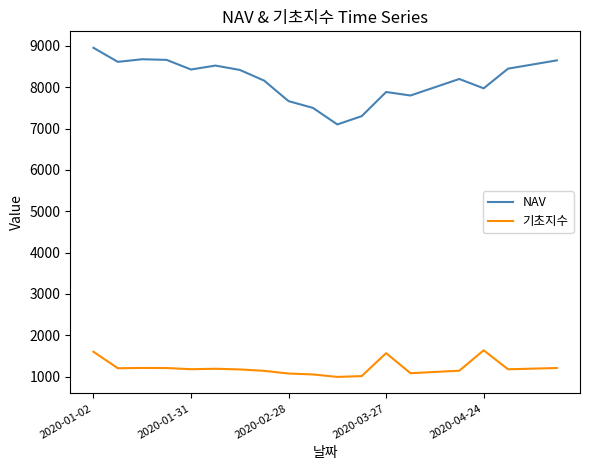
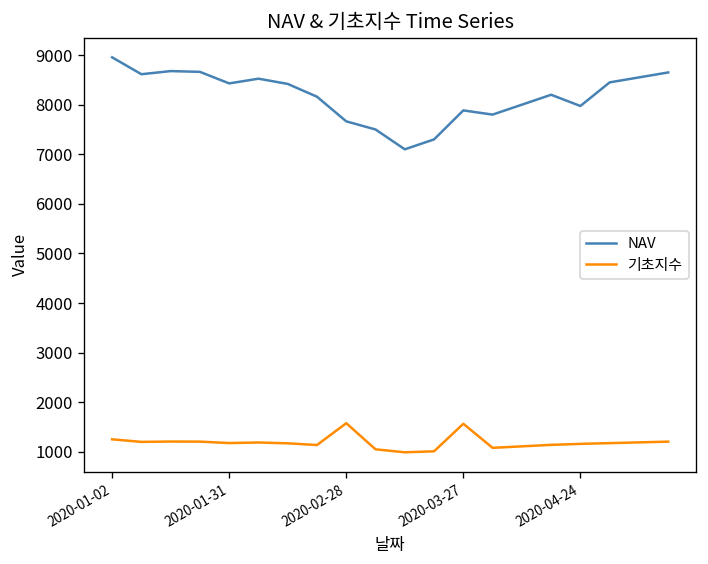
기초지수, 2020-01-02: 1600 -> 1300
기초지수, 2020-02-28: 1100 -> 1600
기초지수, 2020-04-24: 1600 -> 1200
